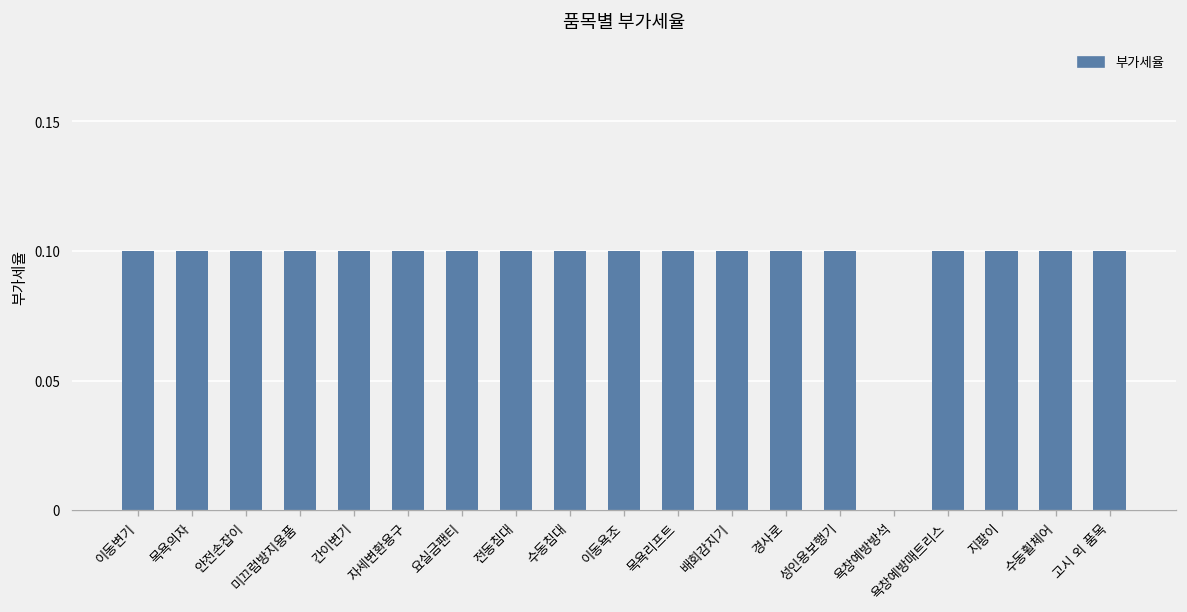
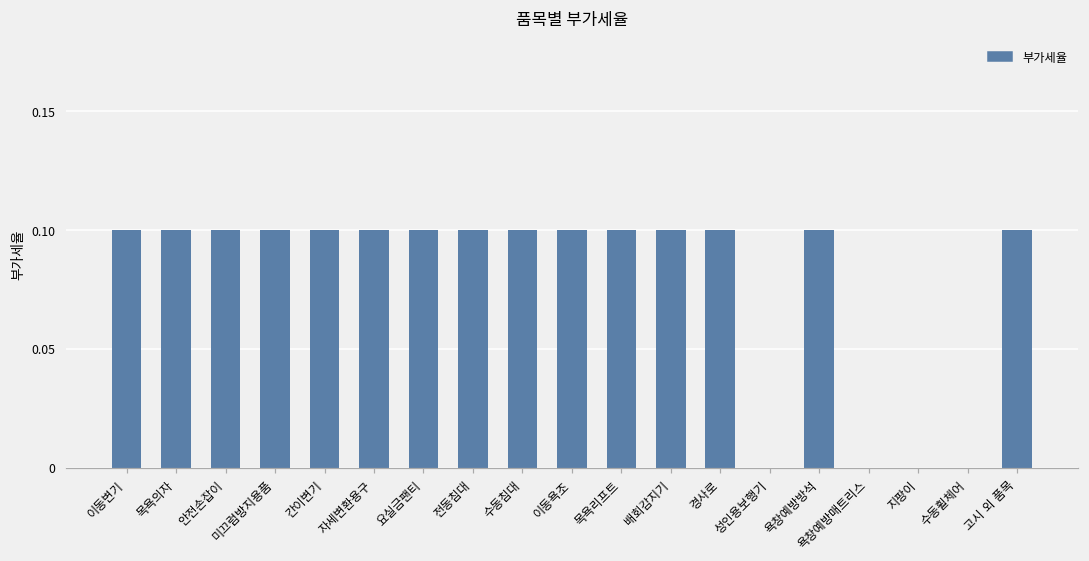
성인용보행기: 0.1 -> 0.0
욕창예방방석: 0.0 -> 0.1
욕창예방매트리스: 0.1 -> 0.0
지팡이: 0.1 -> 0.0
수동휠체어: 0.1 -> 0.0
